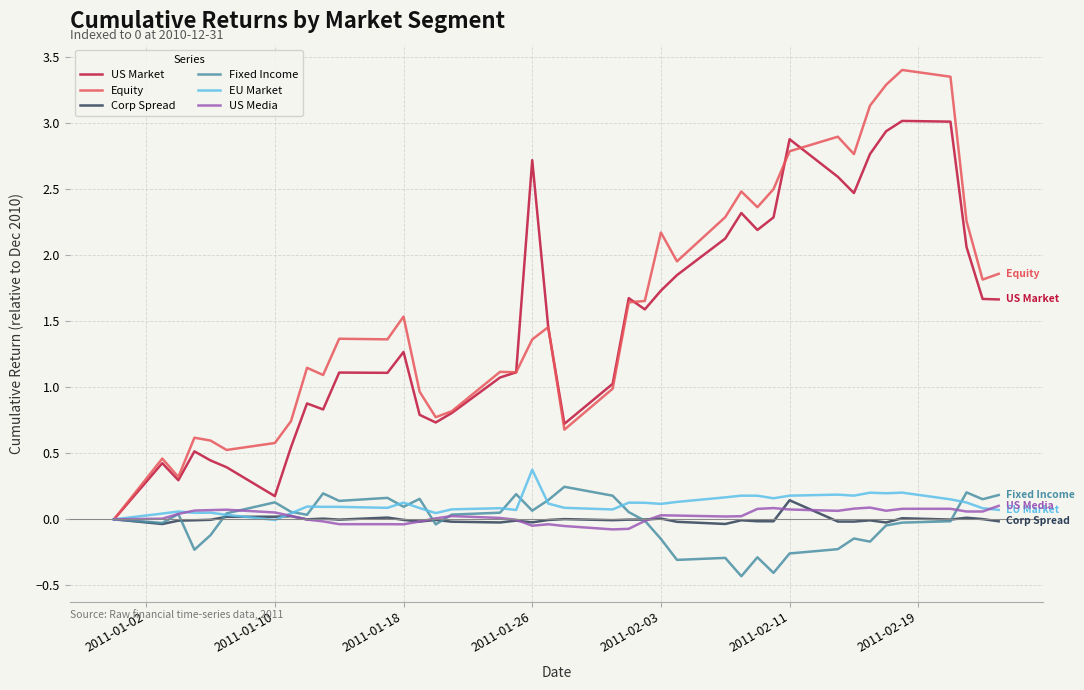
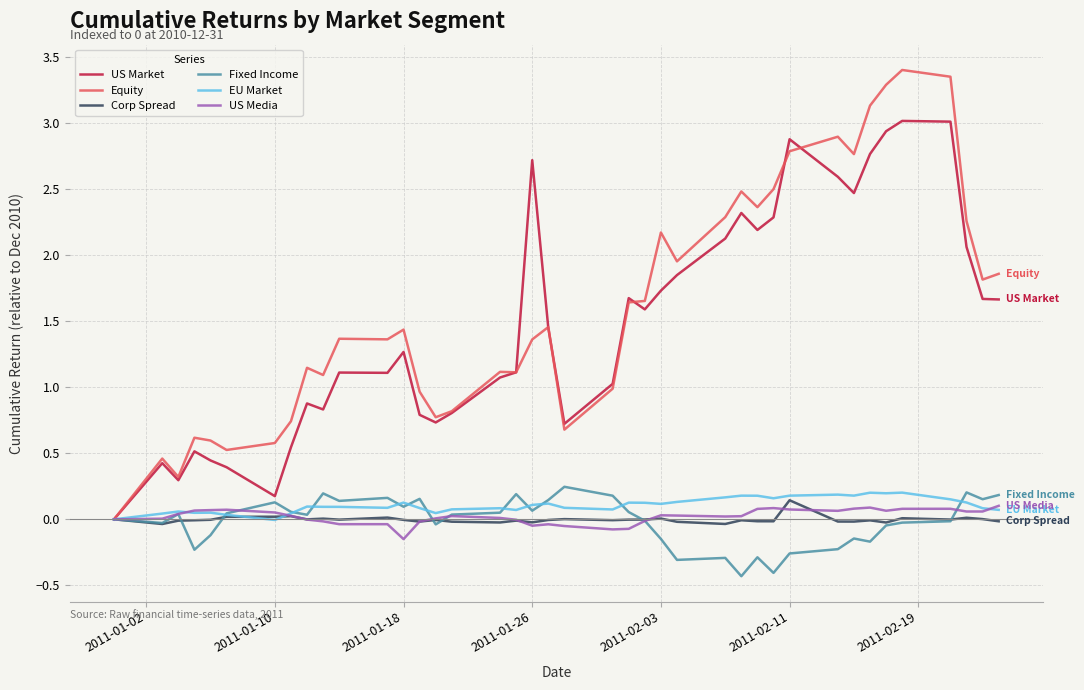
Equity, 2011-01-18: 1.53 -> 1.44
US Media, 2011-01-18: -0.04 -> -0.15
EU Market, 2011-01-26: 0.38 -> 0.11
